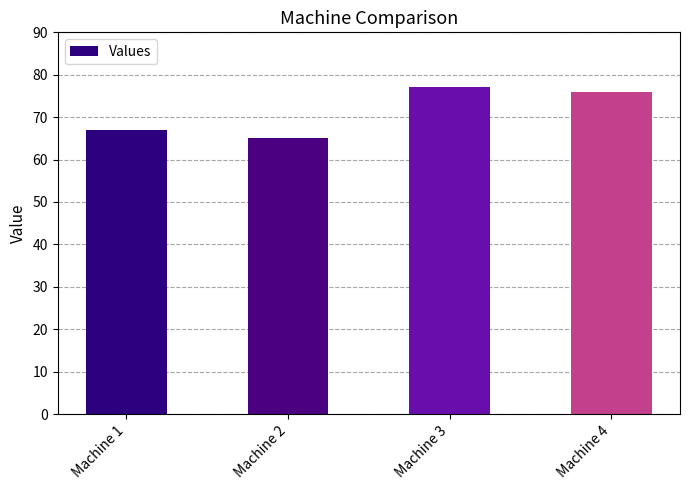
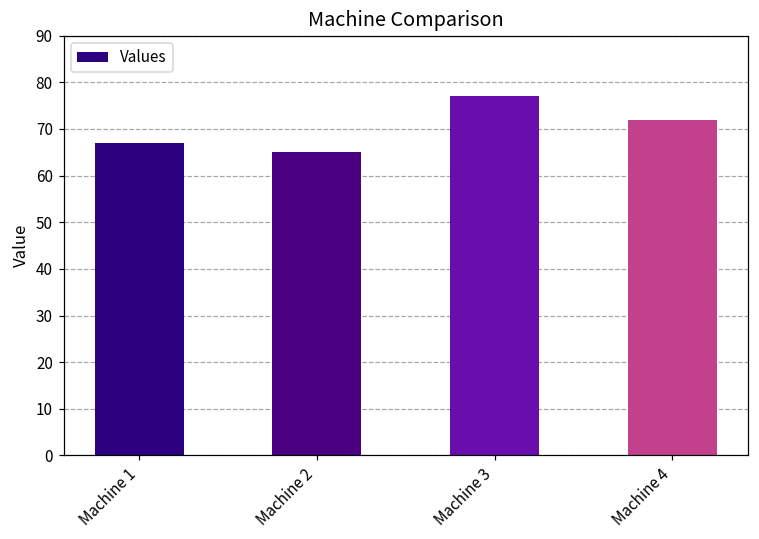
Machine 4: 76 -> 72
